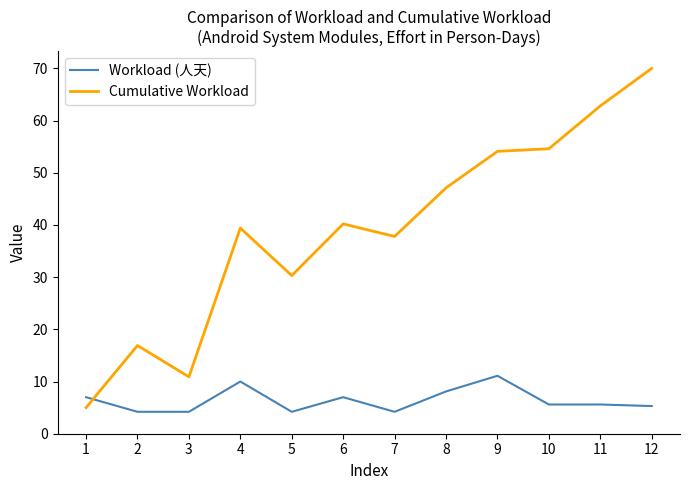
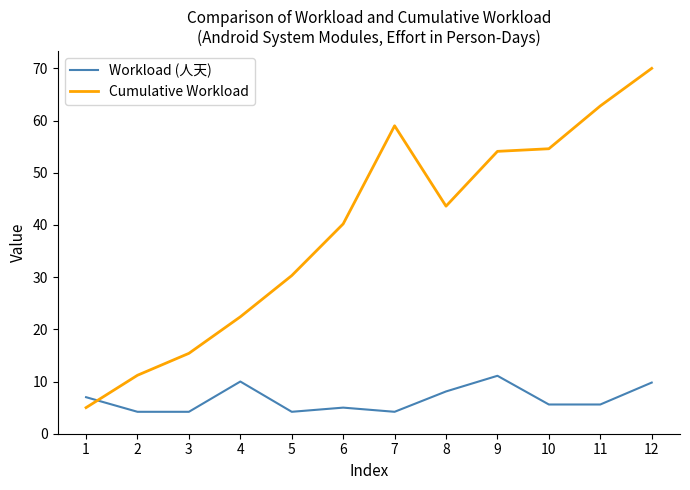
Cumulative Workload, 2: 17 -> 11
Cumulative Workload, 3: 11 -> 15
Cumulative Workload, 4: 39 -> 22
Workload (人天), 6: 7 -> 5
Cumulative Workload, 7: 38 -> 59
Cumulative Workload, 8: 47 -> 44
Workload (人天), 12: 5 -> 10
